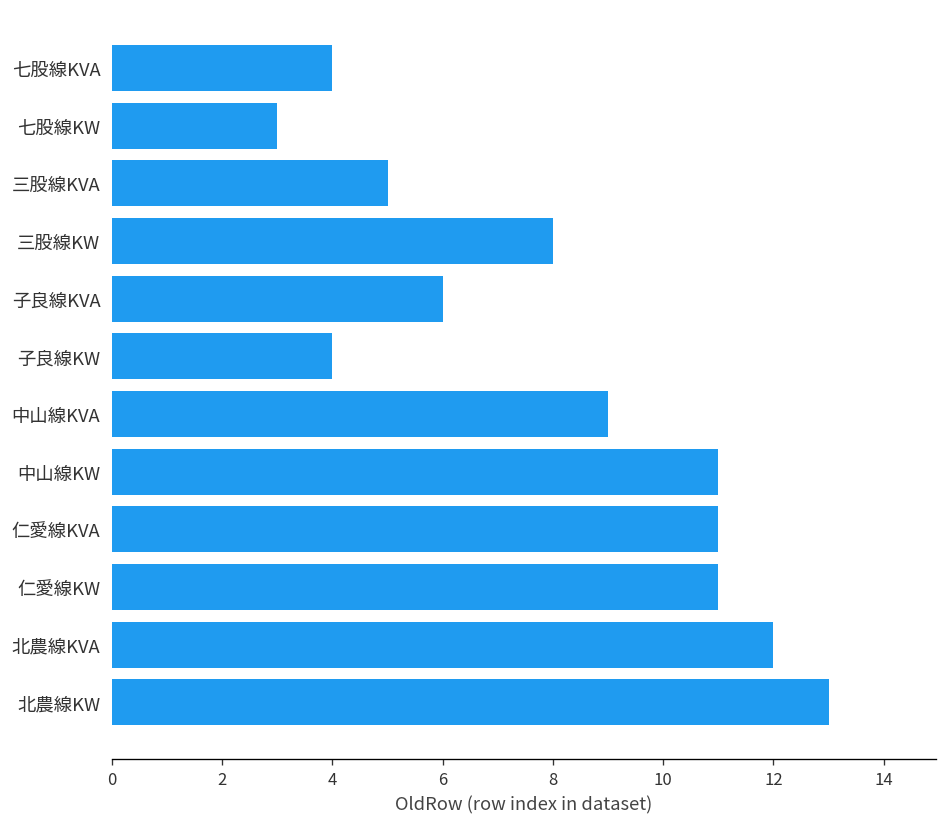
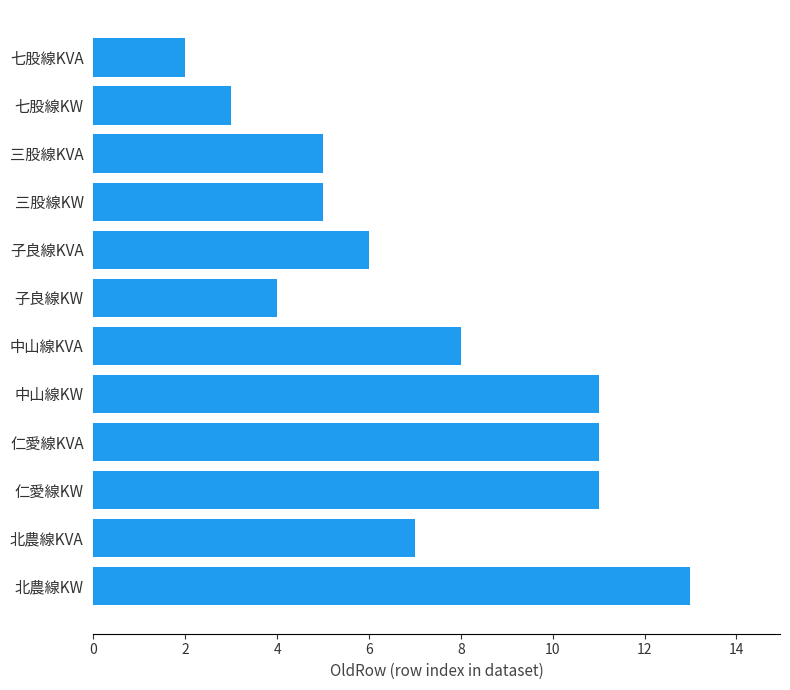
七股線KVA: 4 -> 2
三股線KW: 8 -> 5
中山線KVA: 9 -> 8
北農線KVA: 12 -> 7
